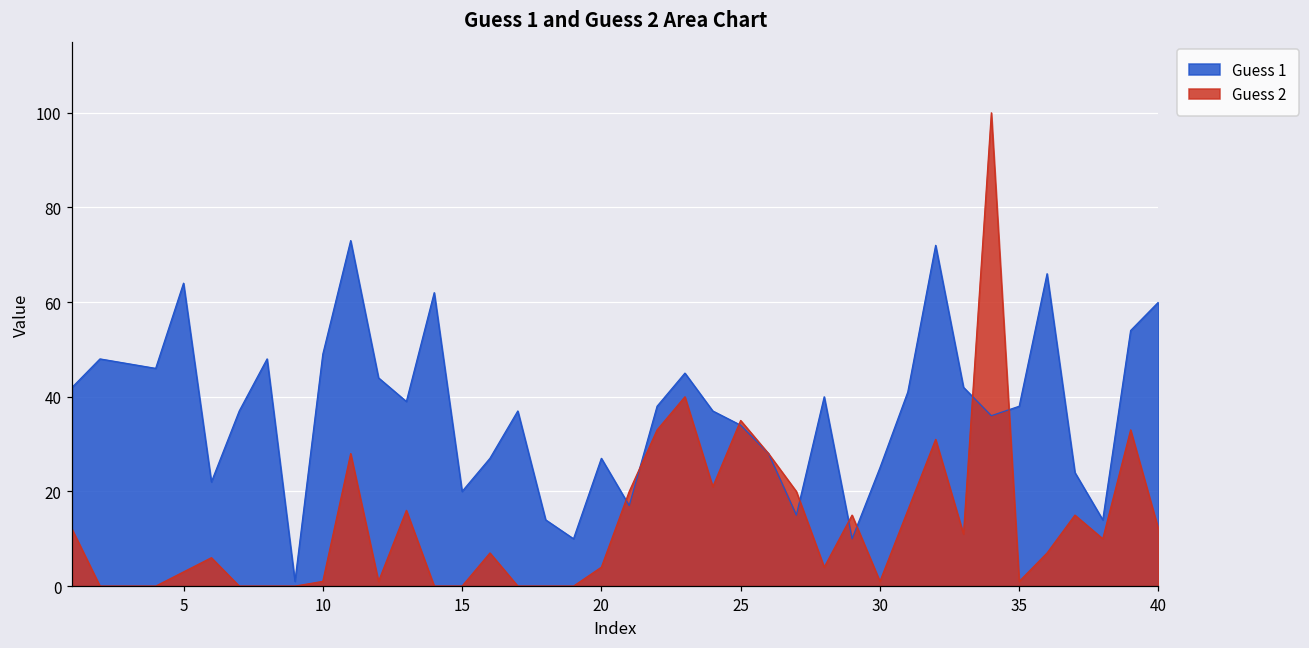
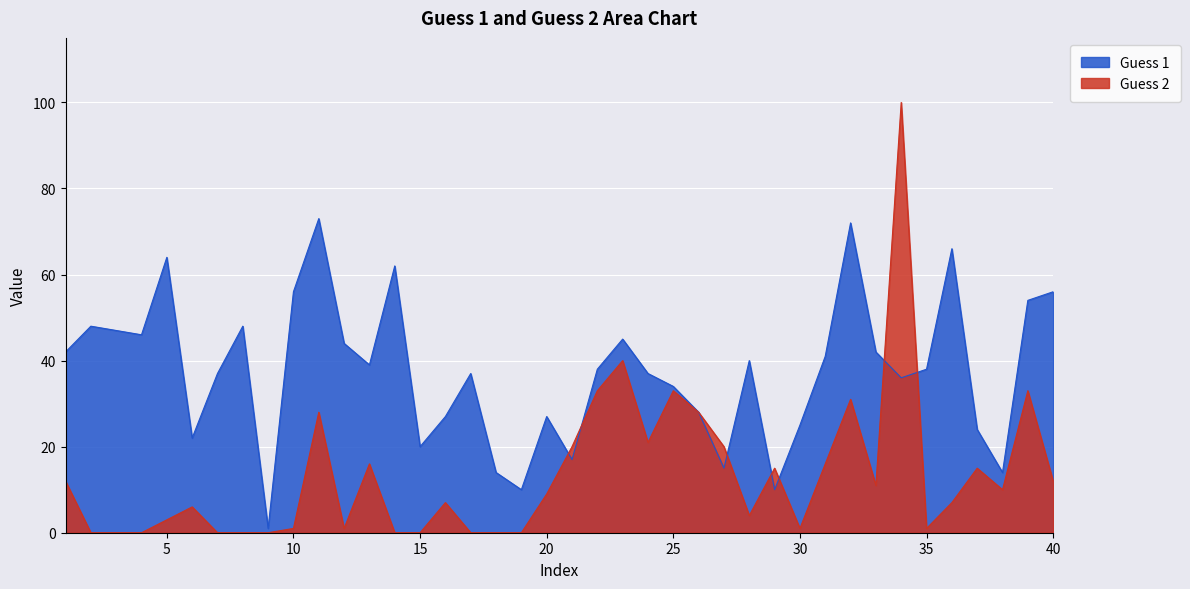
Guess 1, 10: 49 -> 56
Guess 2, 20: 4 -> 9
Guess 2, 25: 35 -> 33
Guess 1, 40: 60 -> 56
